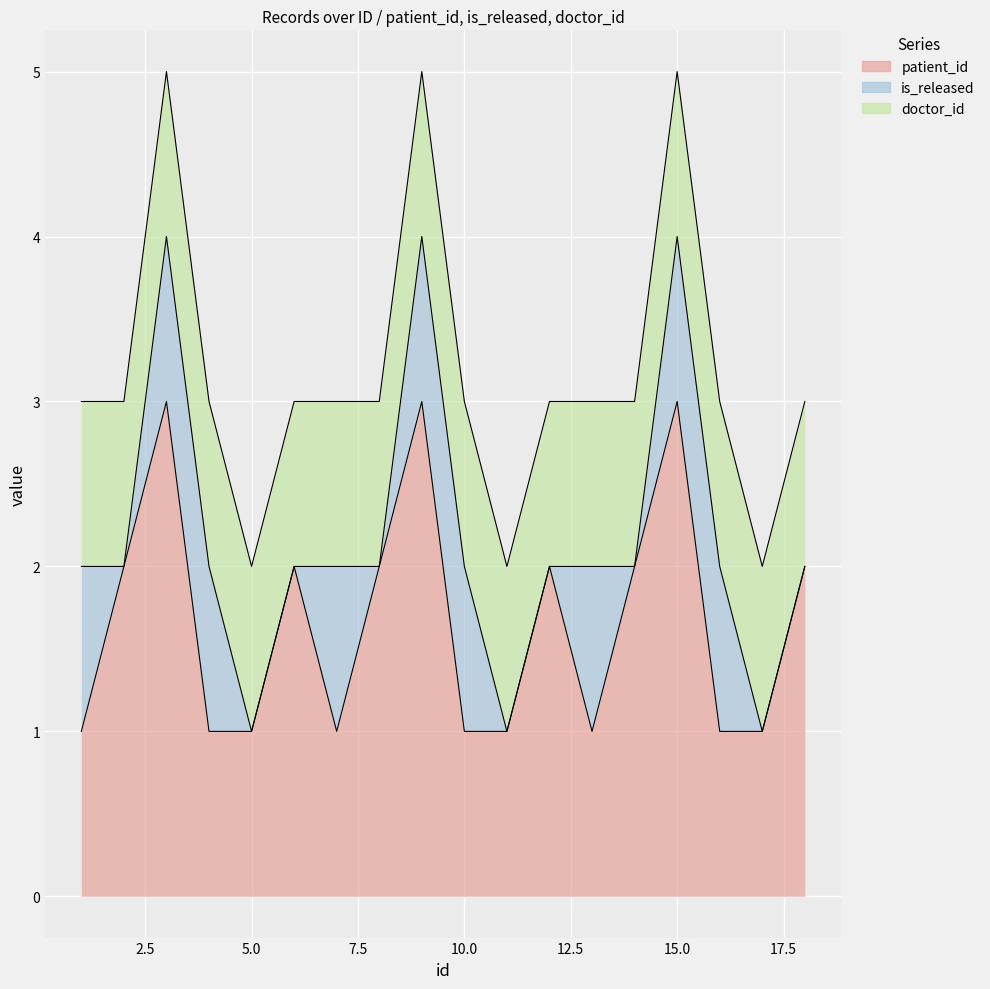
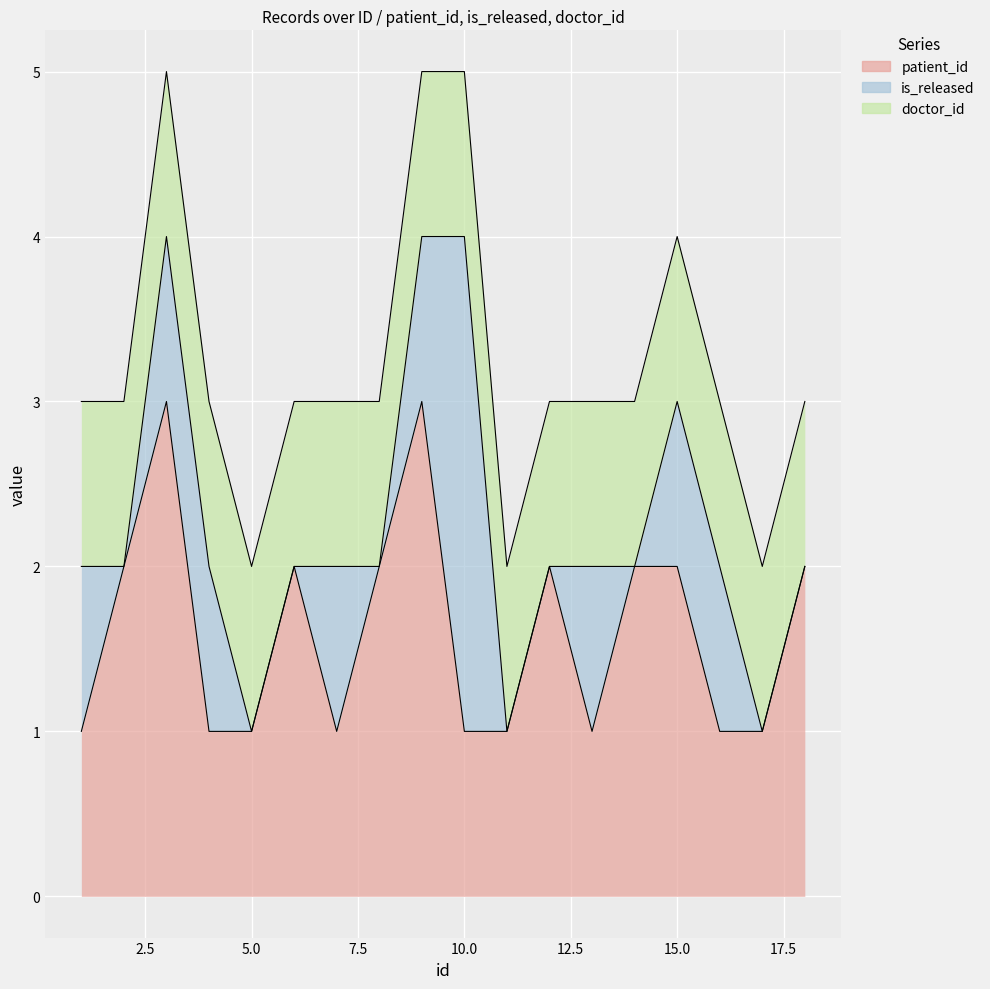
is_released, 10.0: 1 -> 3
patient_id, 15.0: 3 -> 2
